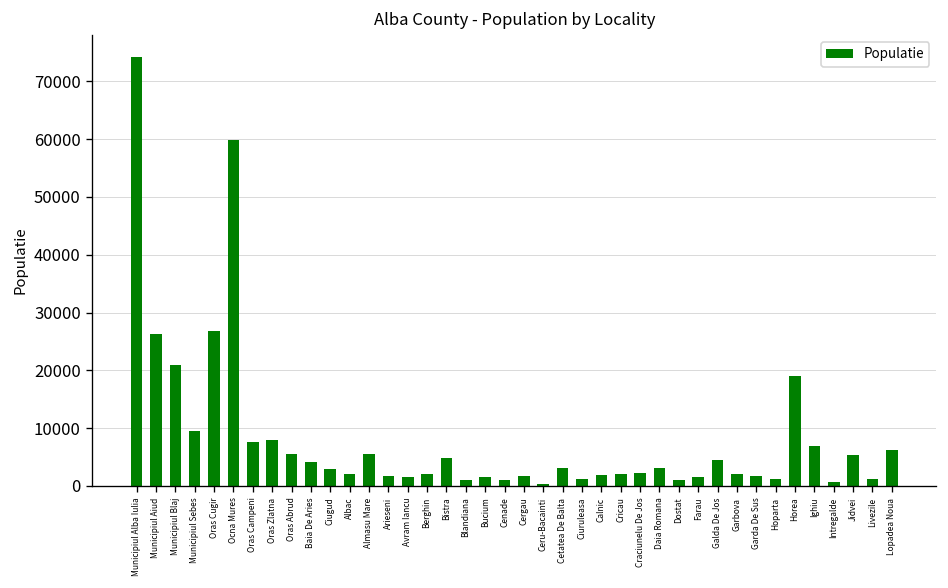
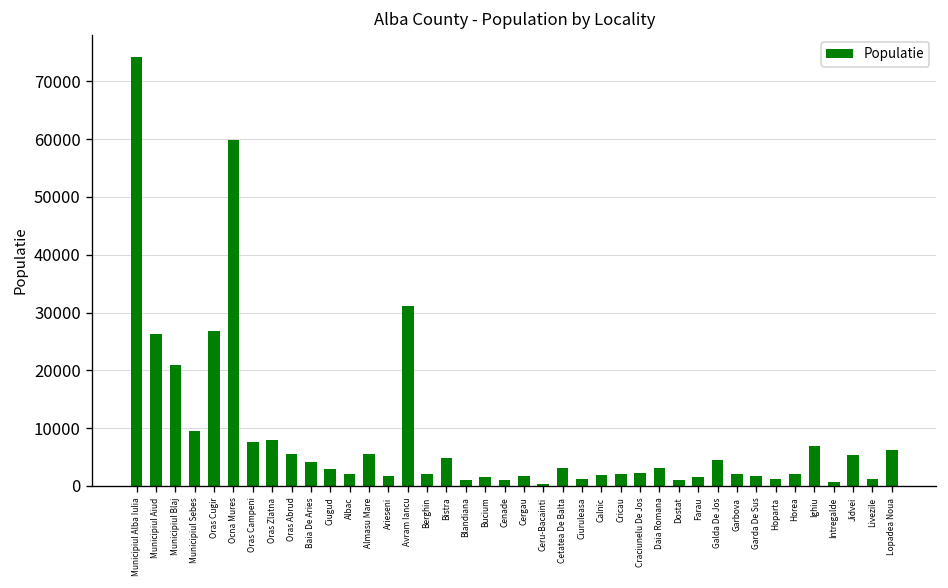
Avram Iancu: 2000 -> 31000
Horea: 19000 -> 2000
